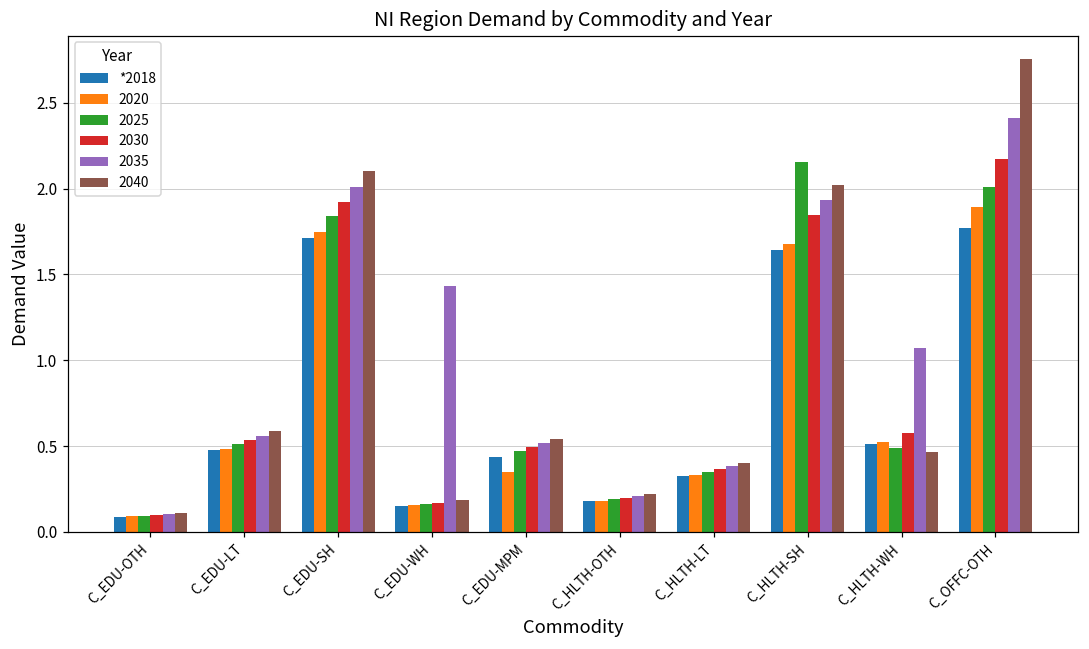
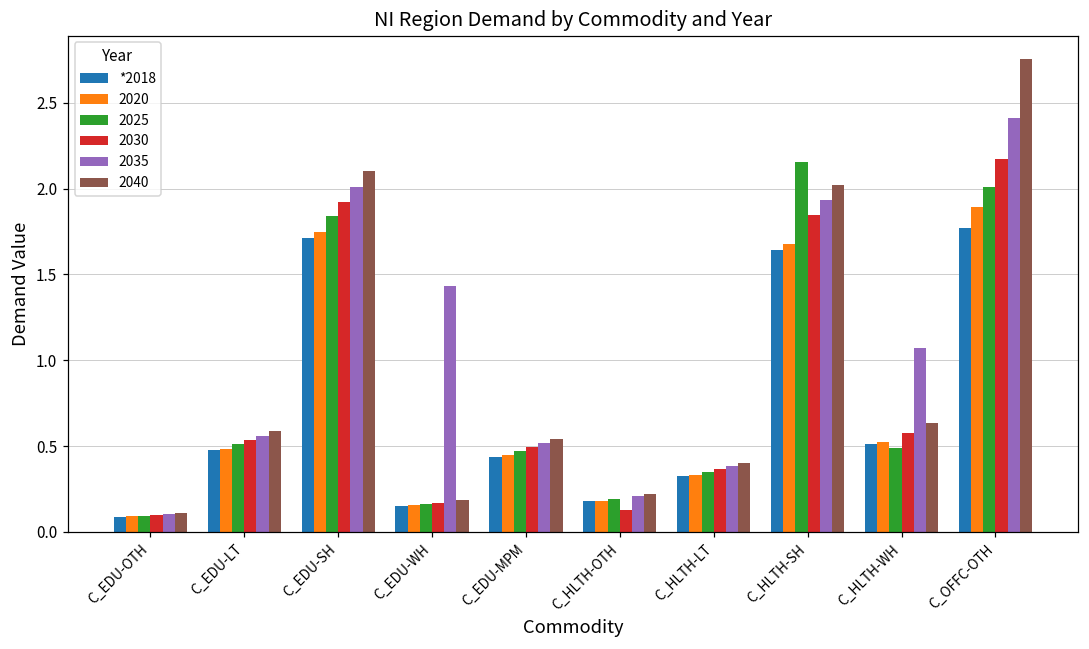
2020, C_EDU-MPM: 0.35 -> 0.45
2030, C_HLTH-OTH: 0.20 -> 0.13
2040, C_HLTH-WH: 0.46 -> 0.63
